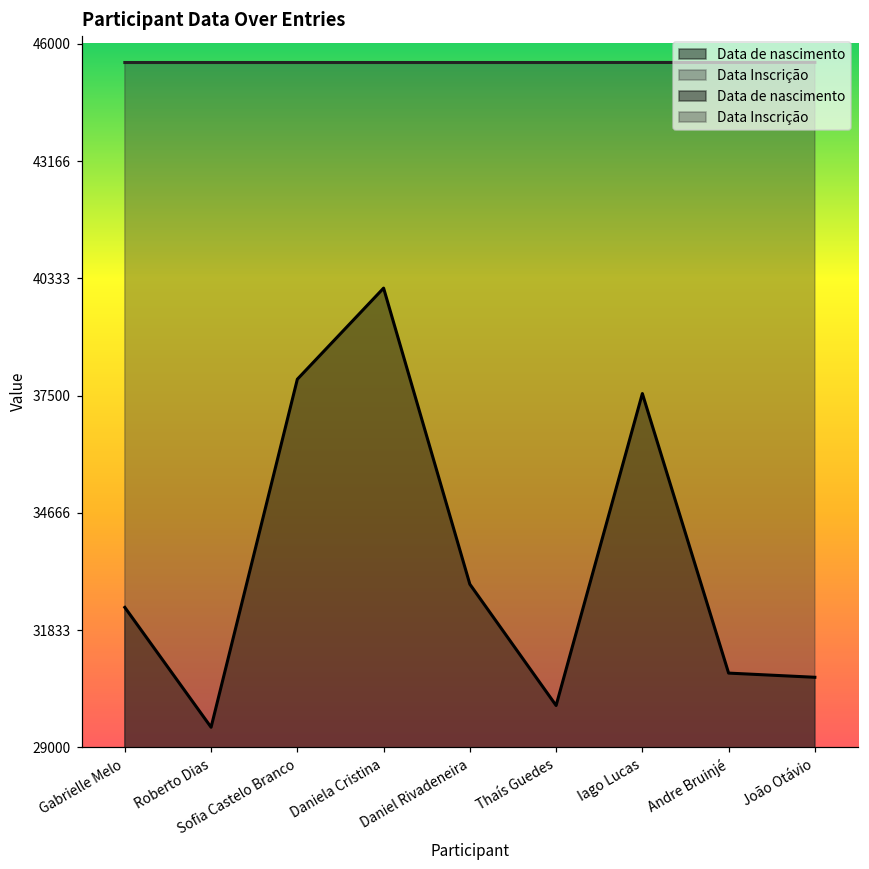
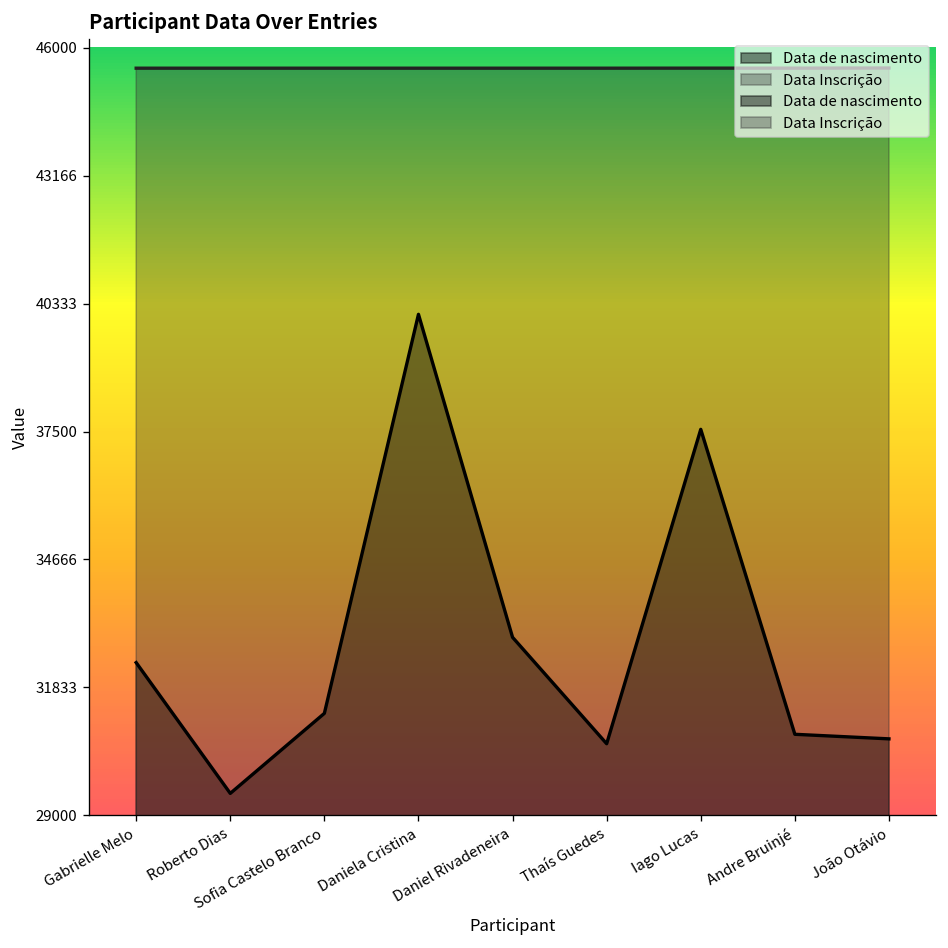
Data de nascimento, Sofia Castelo Branco: 37900 -> 31300
Data de nascimento, Thaís Guedes: 30000 -> 30600
